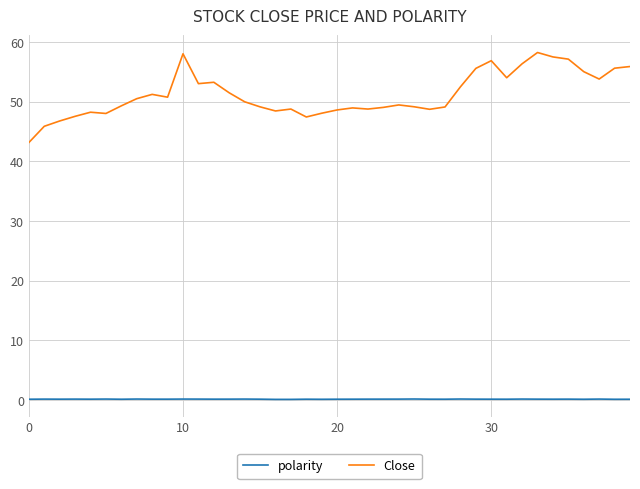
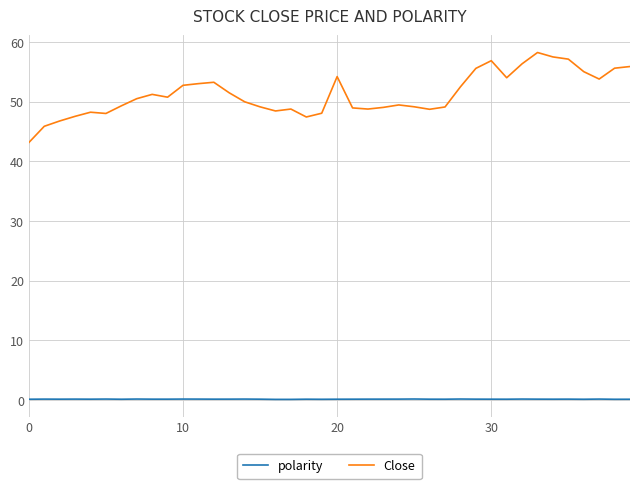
Close, 10: 58 -> 53
Close, 20: 49 -> 54
